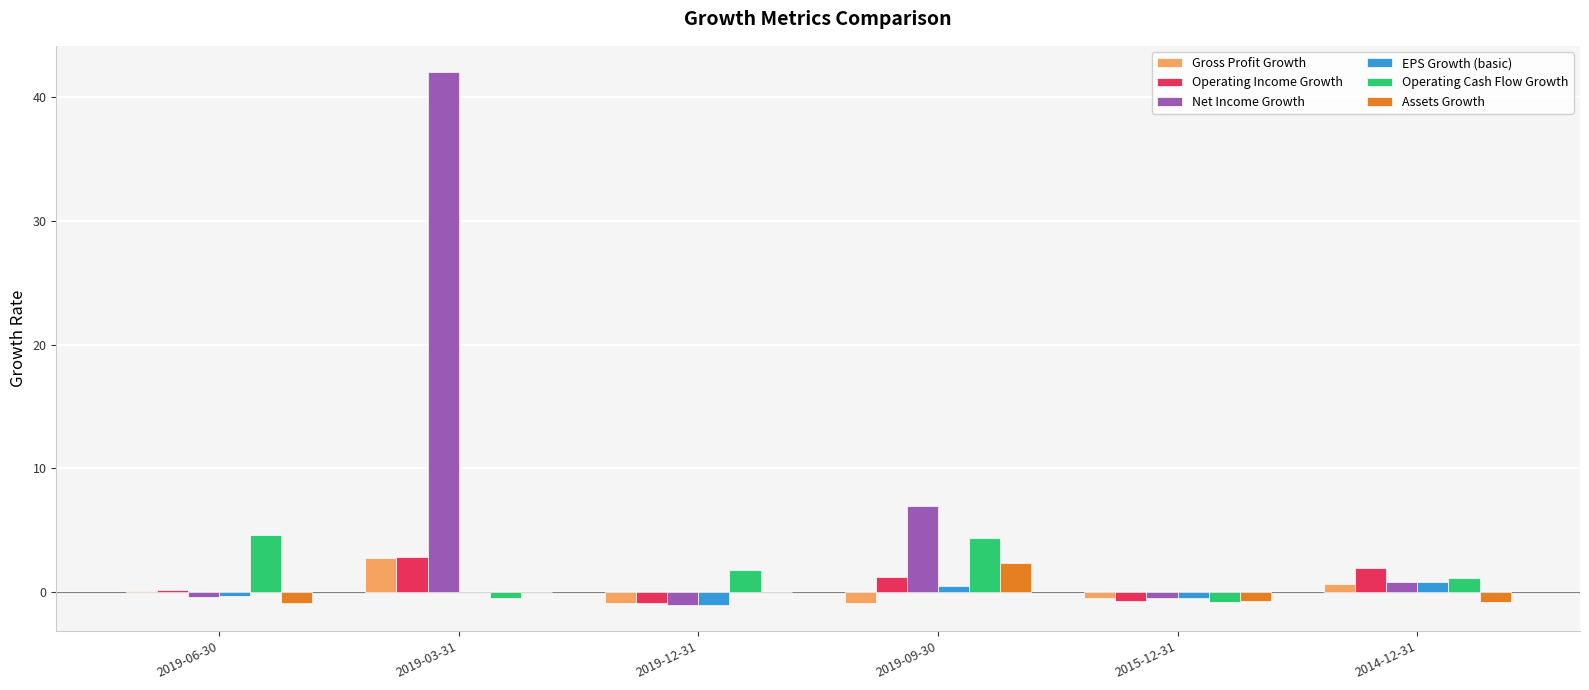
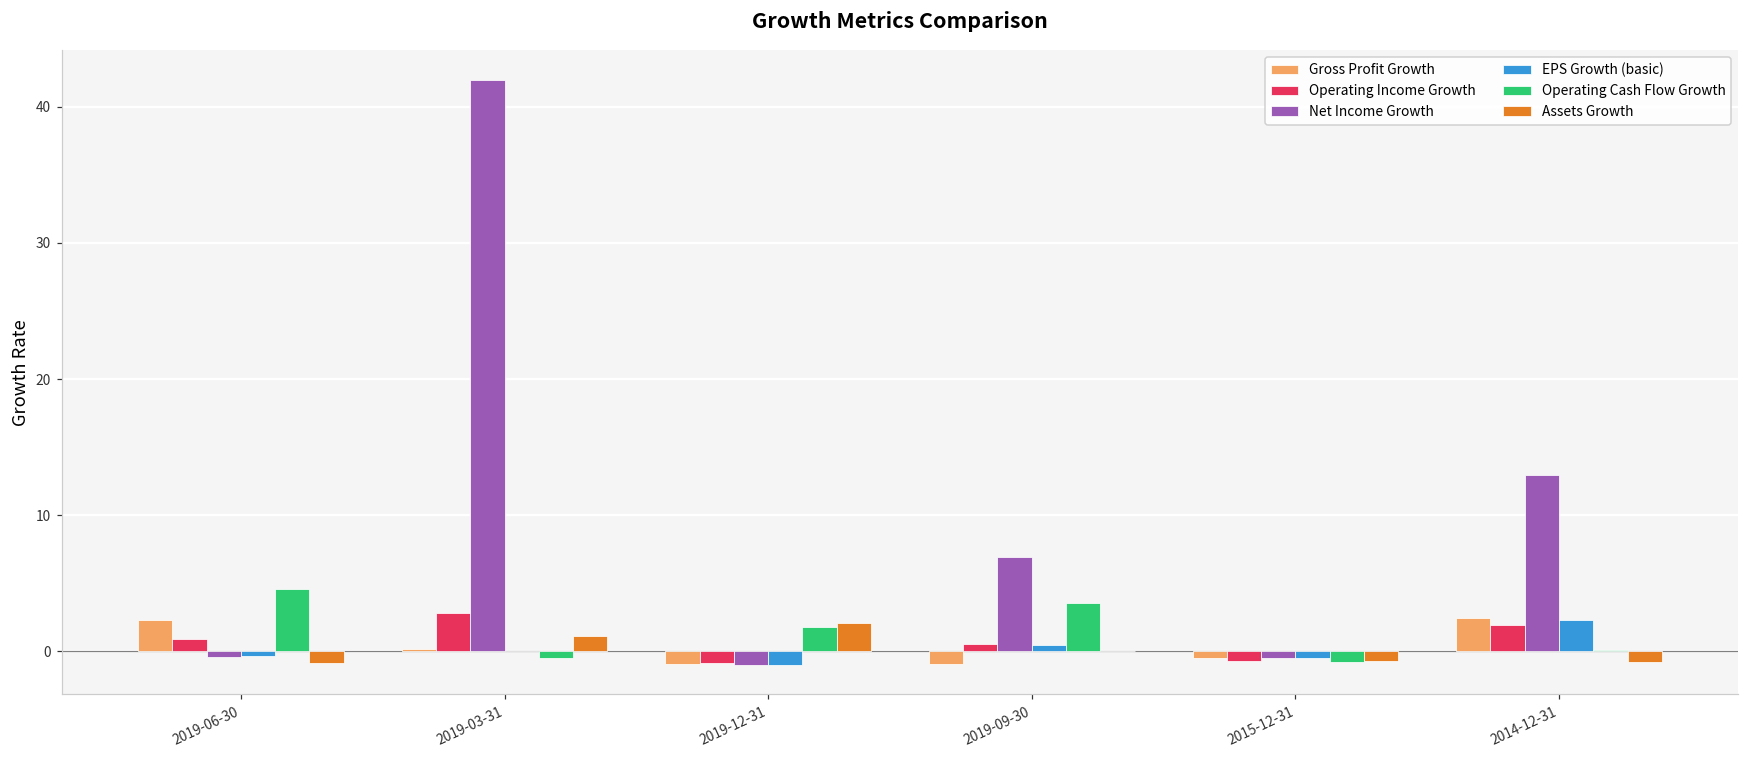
Gross Profit Growth, 2019-06-30: 0.1 -> 2.3
Operating Income Growth, 2019-06-30: 0.1 -> 0.9
Gross Profit Growth, 2019-03-31: 2.8 -> 0.2
Assets Growth, 2019-03-31: 0.0 -> 1.1
Assets Growth, 2019-12-31: 0.0 -> 2.0
Operating Income Growth, 2019-09-30: 1.2 -> 0.5
Operating Cash Flow Growth, 2019-09-30: 4.3 -> 3.5
Assets Growth, 2019-09-30: 2.3 -> 0.0
Gross Profit Growth, 2014-12-31: 0.6 -> 2.5
Net Income Growth, 2014-12-31: 0.8 -> 12.9
EPS Growth (basic), 2014-12-31: 0.8 -> 2.3
Operating Cash Flow Growth, 2014-12-31: 1.1 -> 0.1
